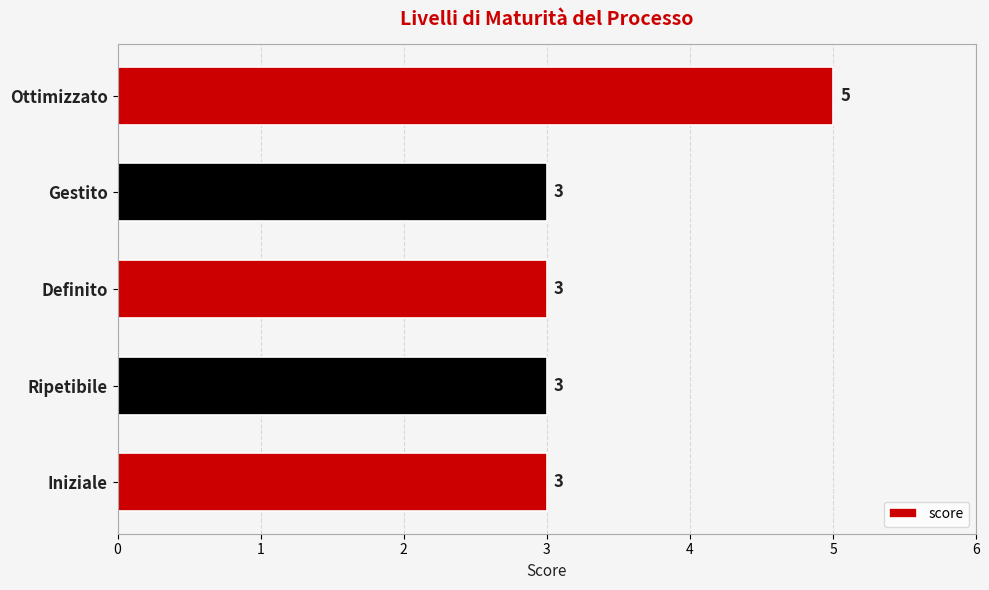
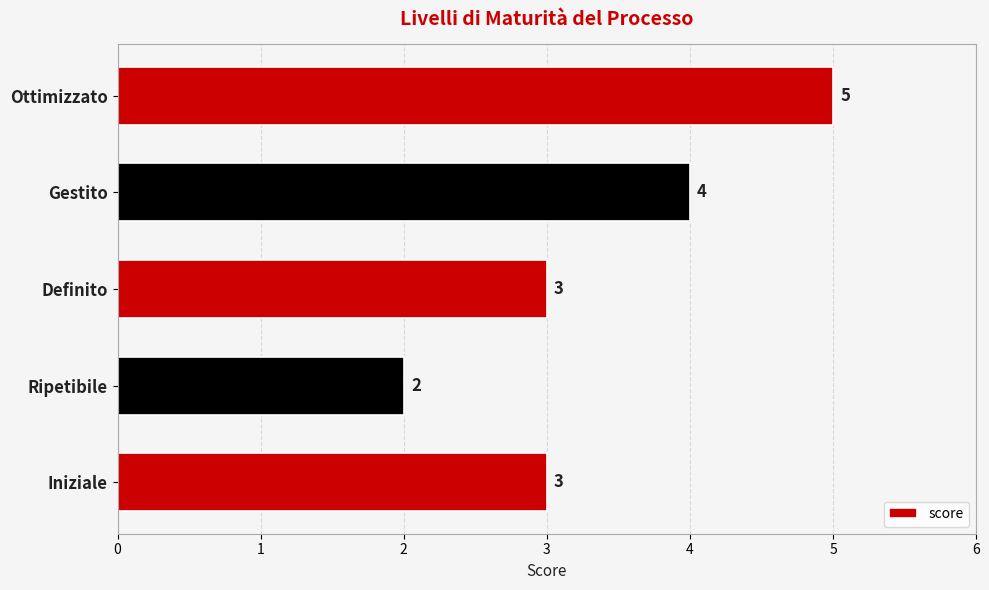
Gestito: 3 -> 4
Ripetibile: 3 -> 2
